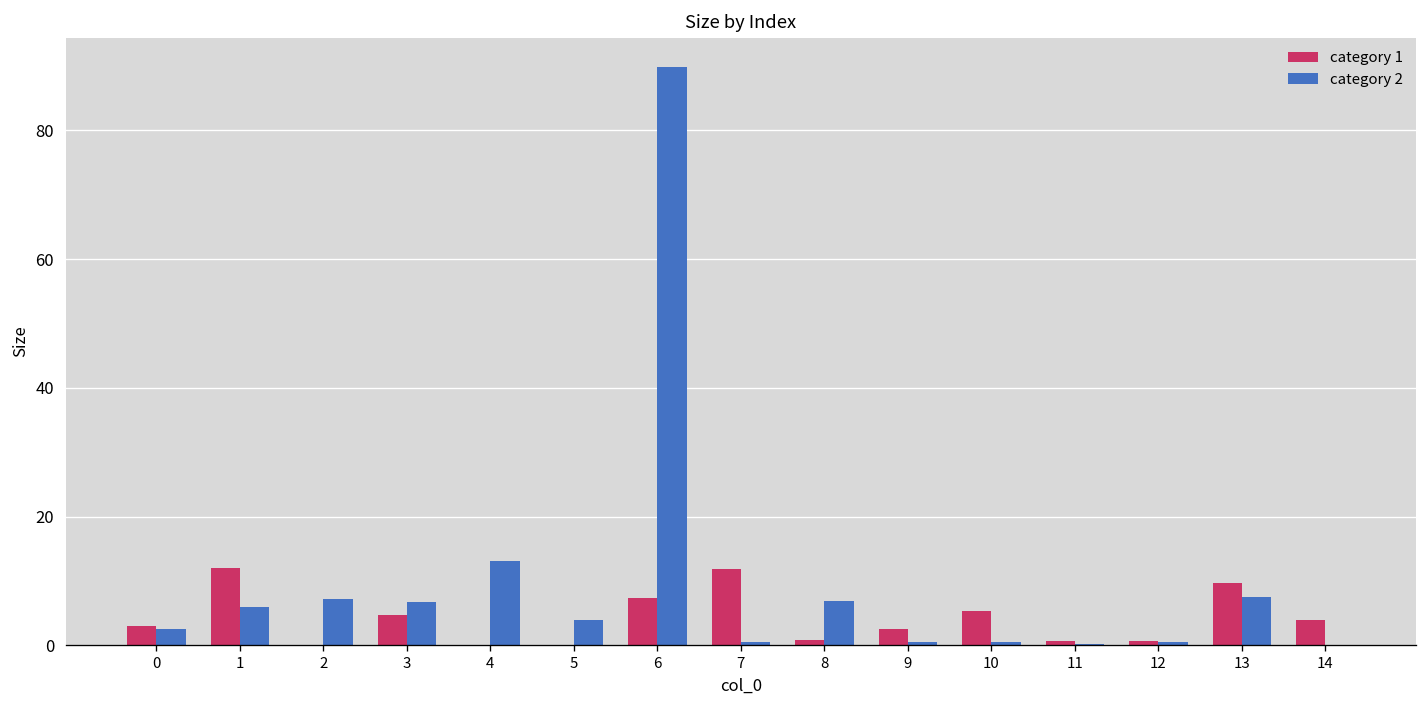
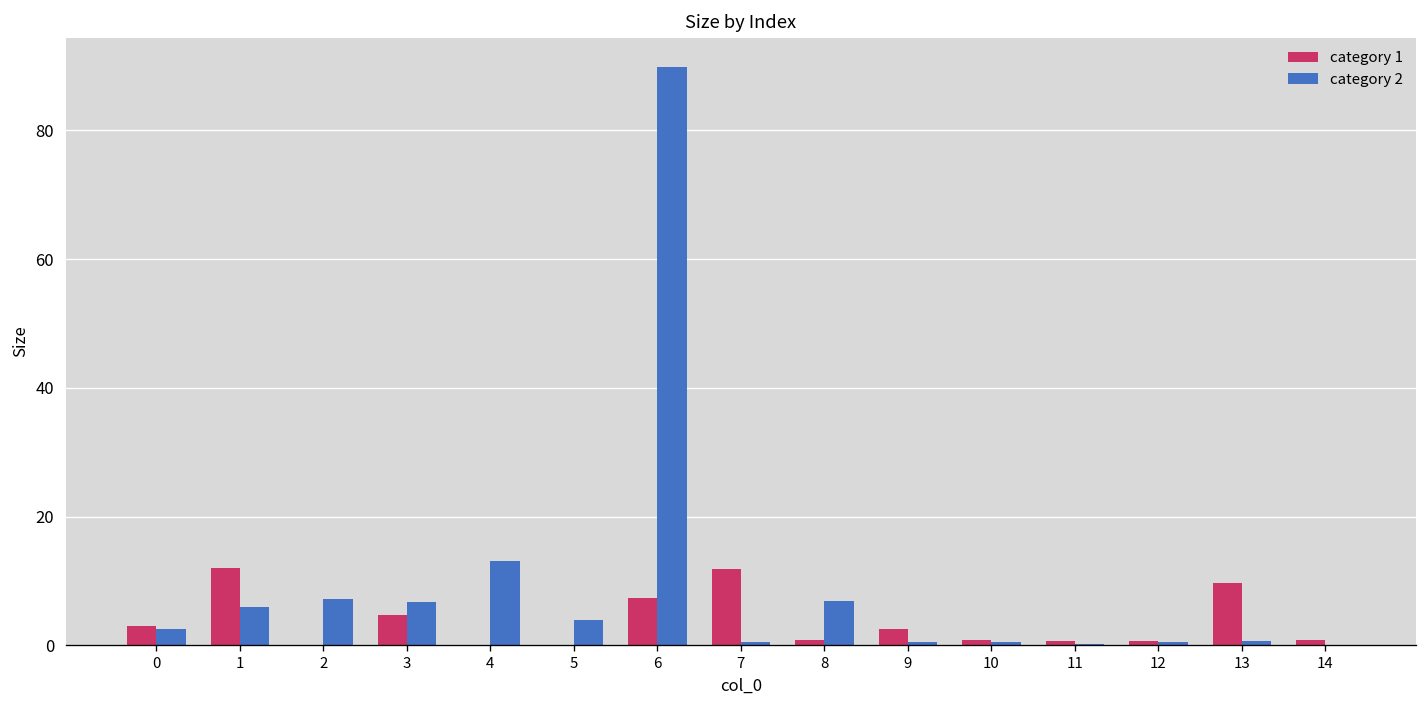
category 1, 10: 5 -> 1
category 2, 13: 8 -> 1
category 1, 14: 4 -> 1
